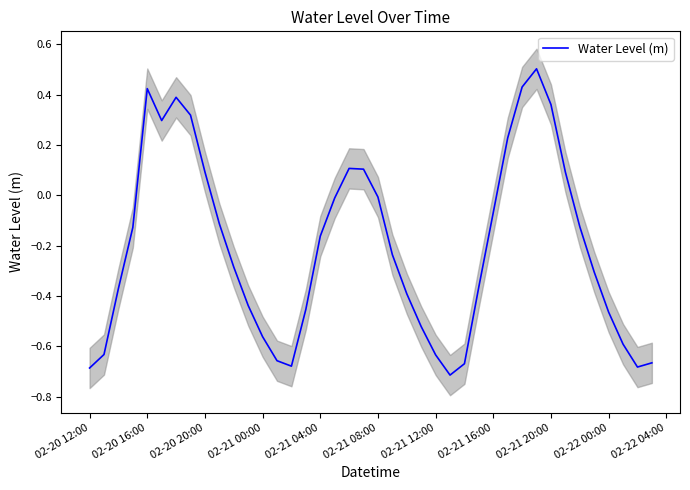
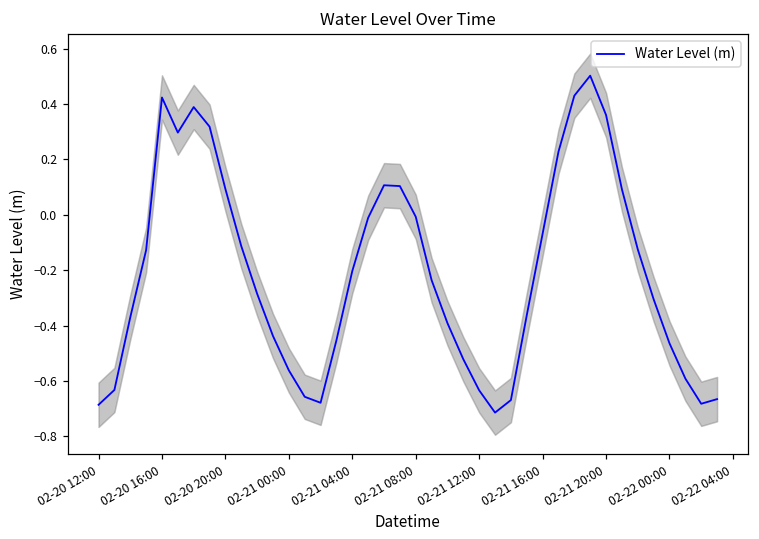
Water Level (m), 02-21 04:00: -0.16 -> -0.20
